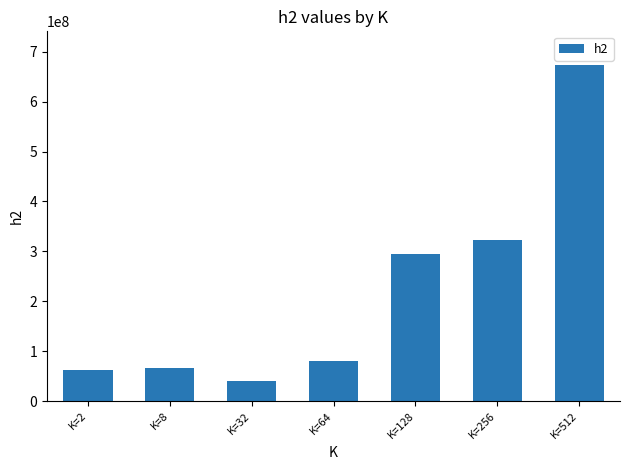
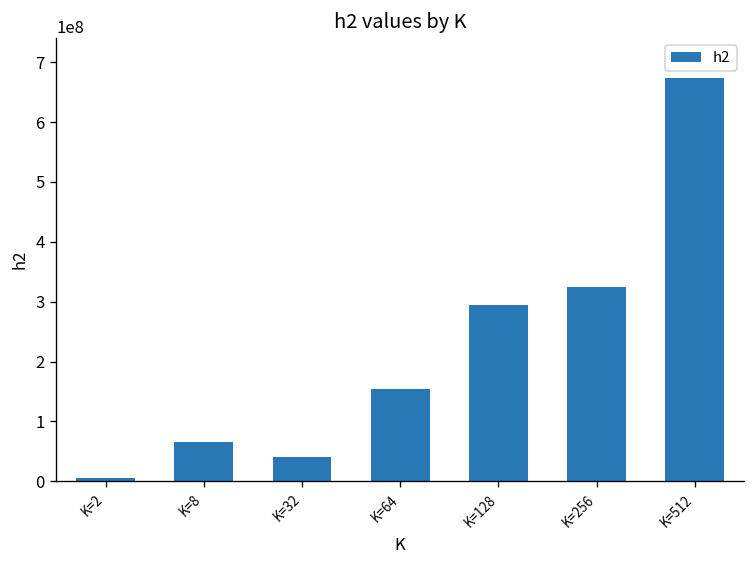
K=2: 60000000 -> 0
K=64: 80000000 -> 150000000
